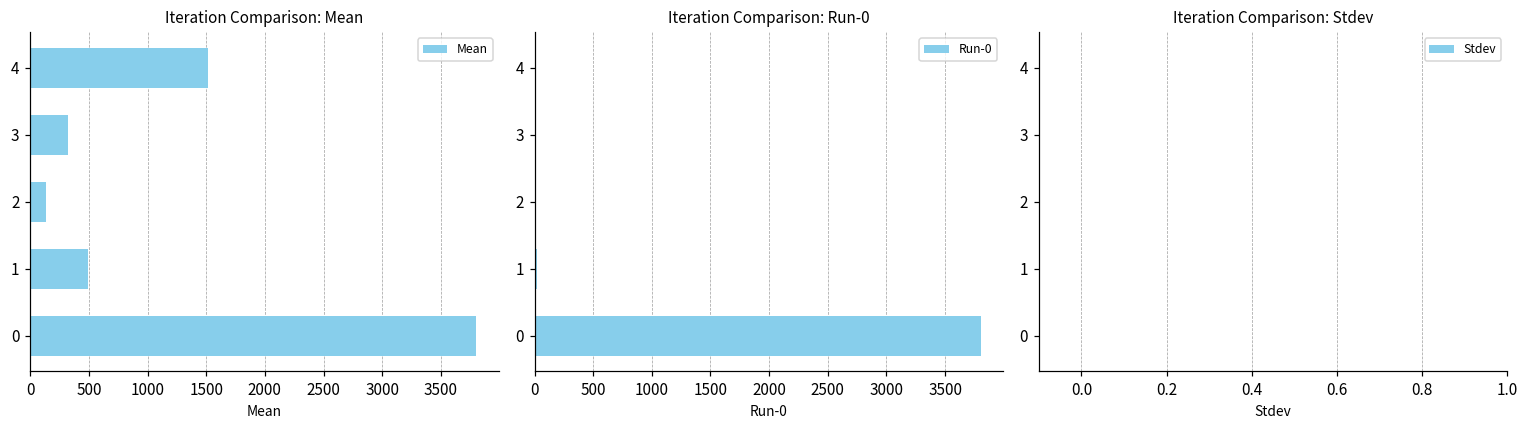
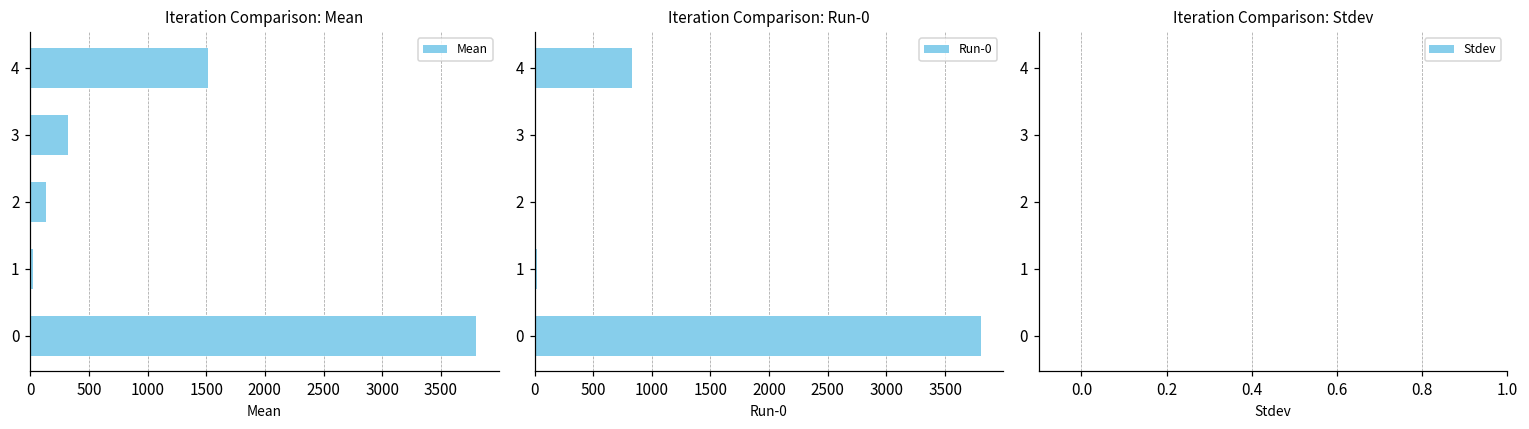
Iteration Comparison: Mean, 1: 490 -> 20
Iteration Comparison: Run-0, 4: 0 -> 830
